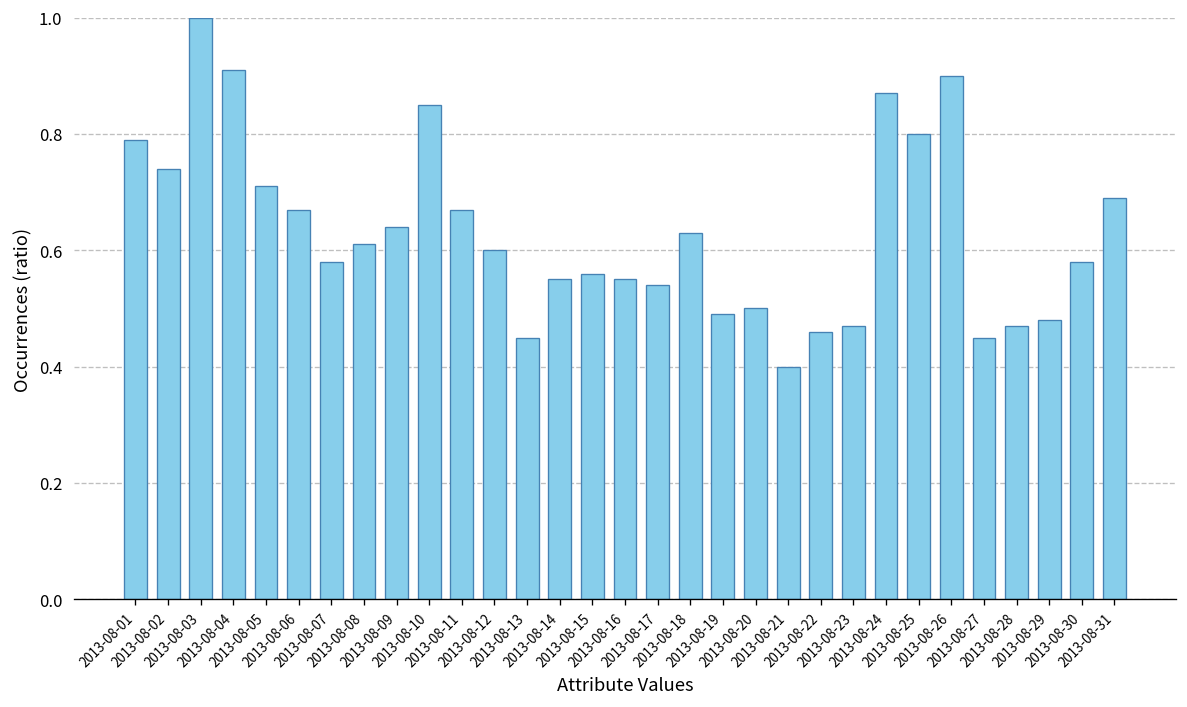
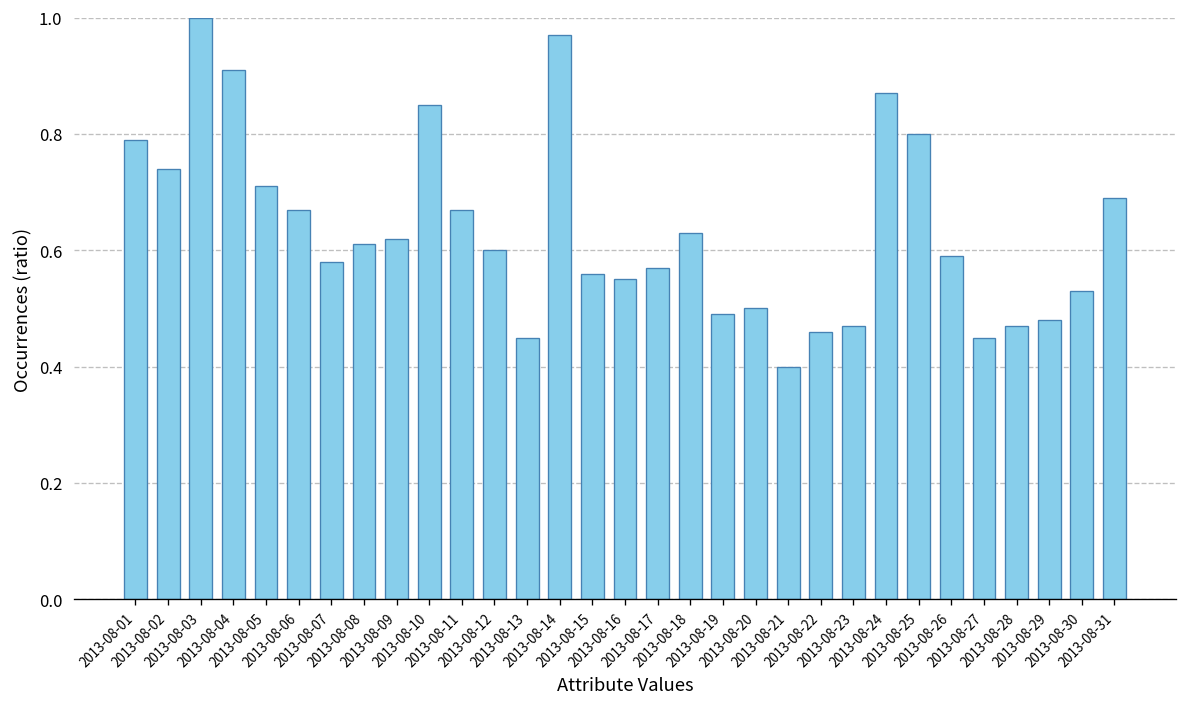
2013-08-09: 0.64 -> 0.62
2013-08-14: 0.55 -> 0.97
2013-08-17: 0.54 -> 0.57
2013-08-26: 0.90 -> 0.59
2013-08-30: 0.58 -> 0.53
